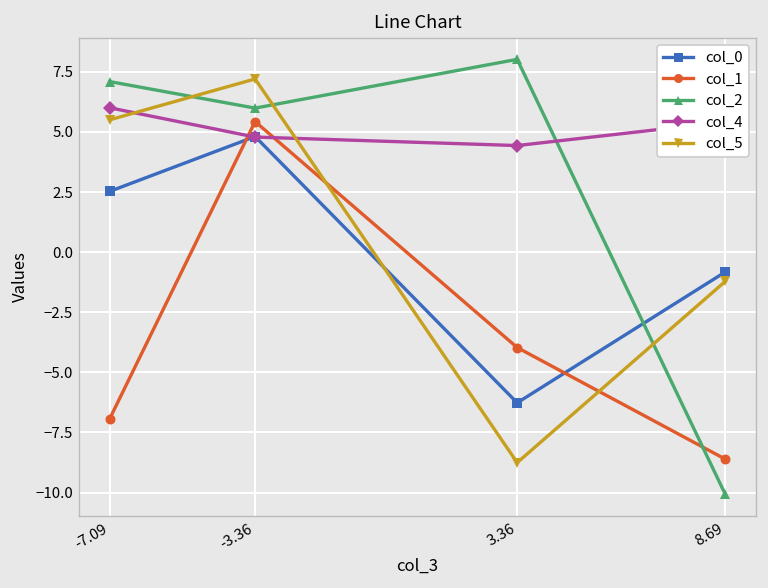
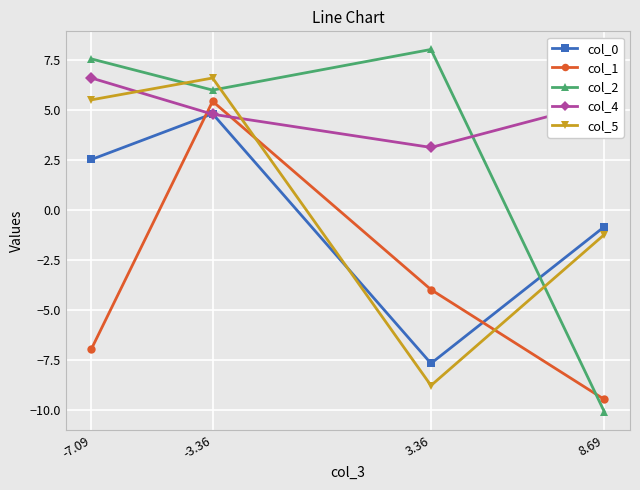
col_2, -7.09: 7.1 -> 7.5
col_4, -7.09: 6.0 -> 6.6
col_5, -3.36: 7.2 -> 6.6
col_0, 3.36: -6.3 -> -7.7
col_4, 3.36: 4.4 -> 3.1
col_1, 8.69: -8.6 -> -9.5
